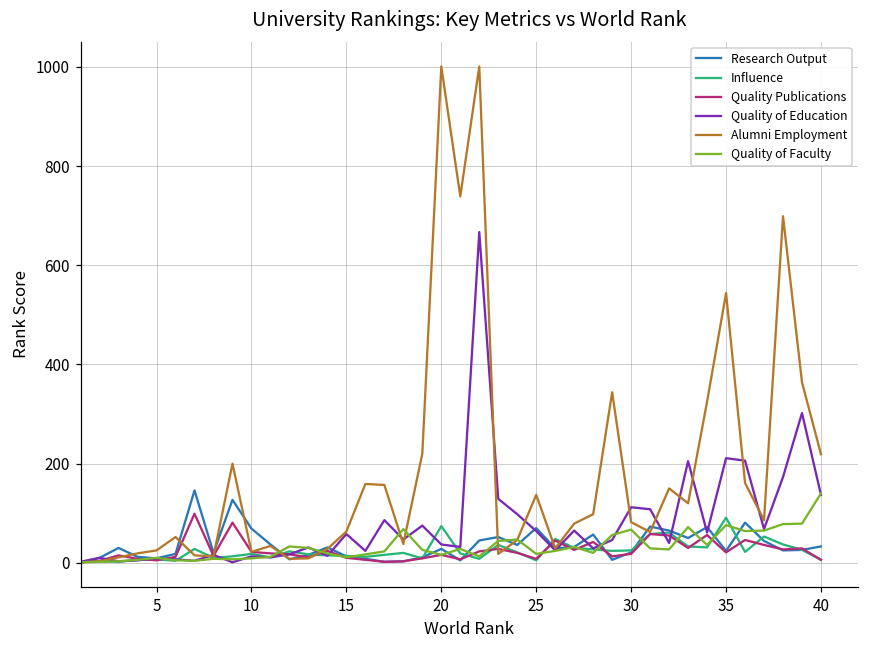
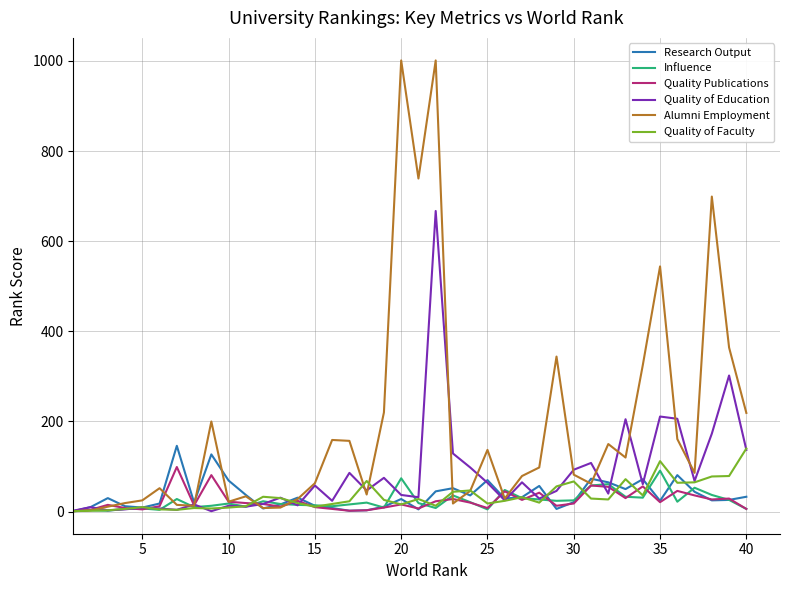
Quality of Education, 30: 110 -> 90
Quality of Faculty, 35: 80 -> 110
